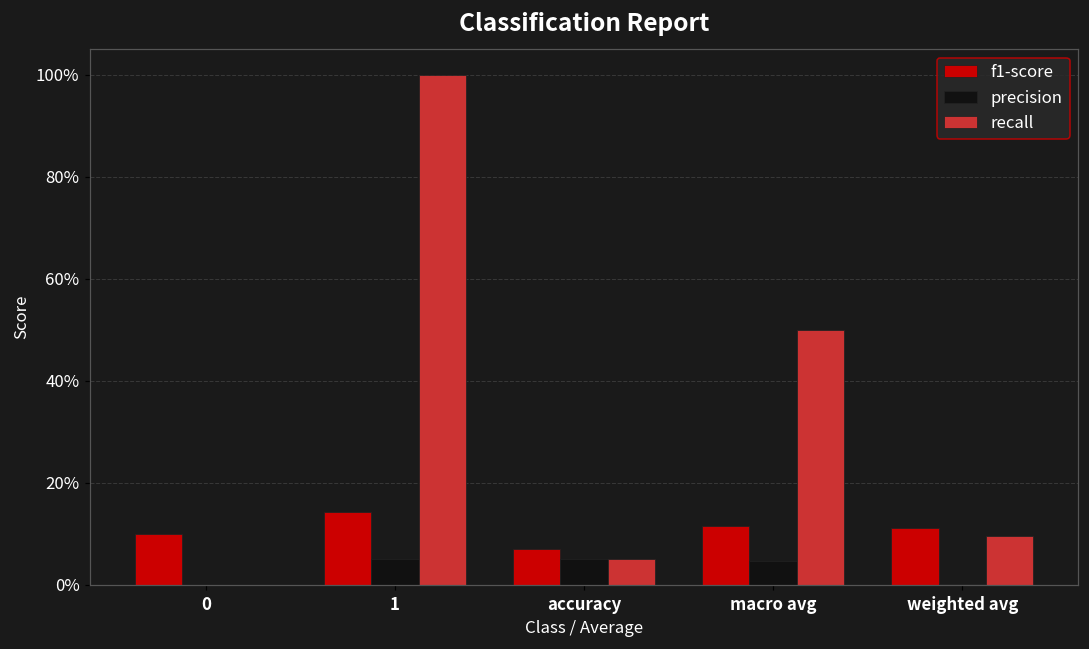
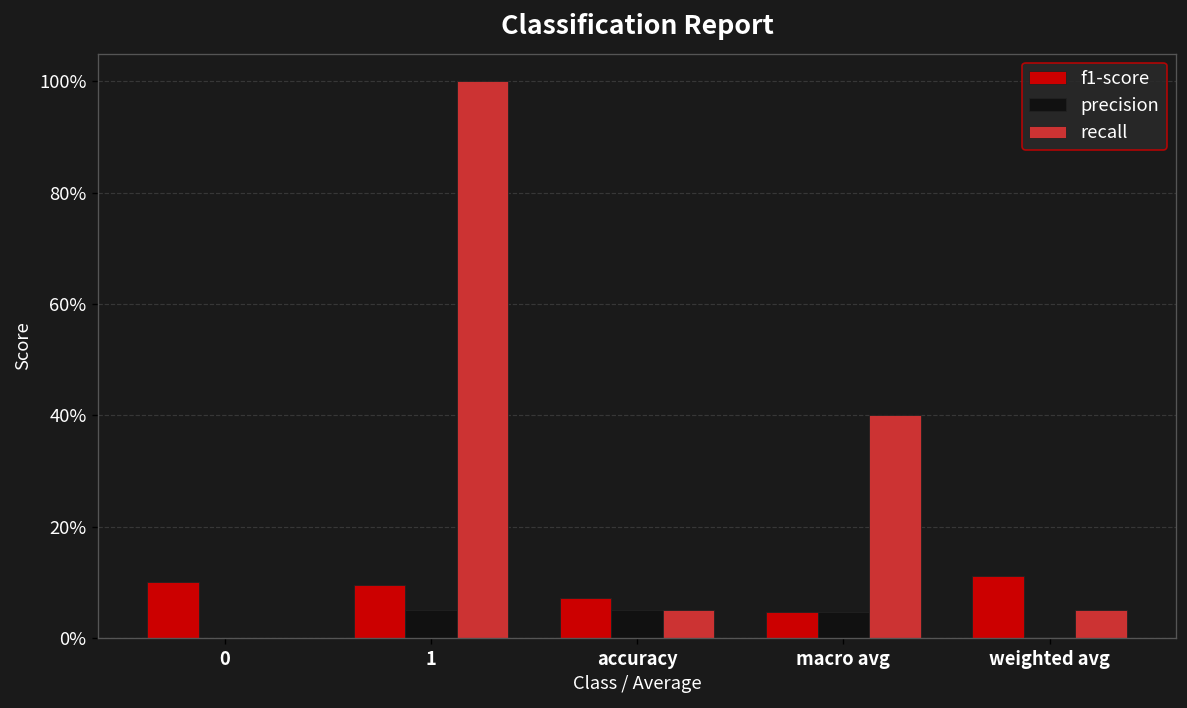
f1-score, 1: 14% -> 9%
f1-score, macro avg: 12% -> 5%
recall, macro avg: 50% -> 40%
recall, weighted avg: 10% -> 5%
